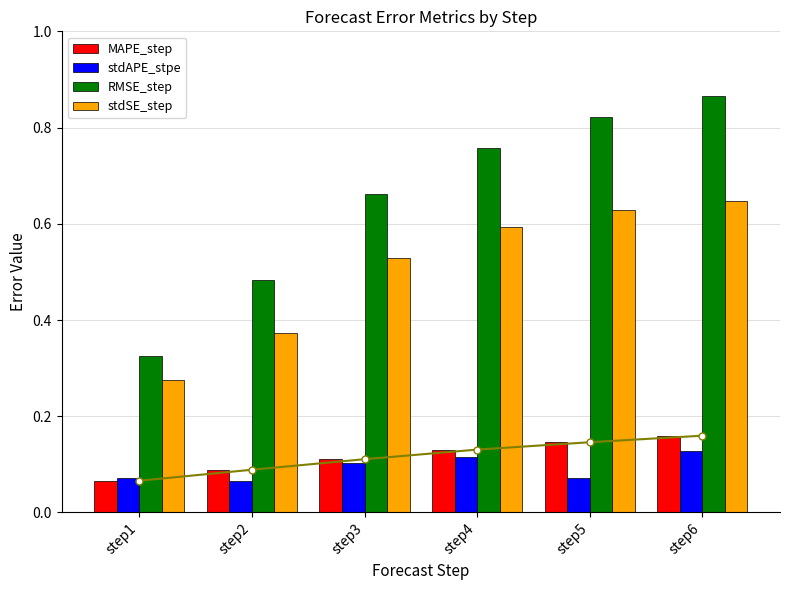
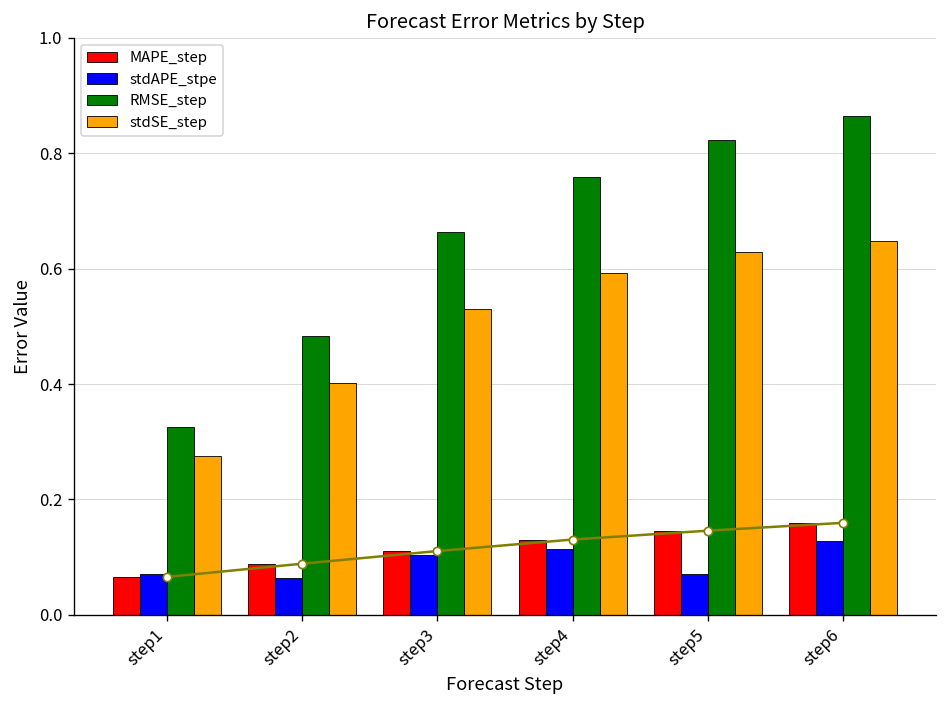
stdSE_step, step2: 0.37 -> 0.40
